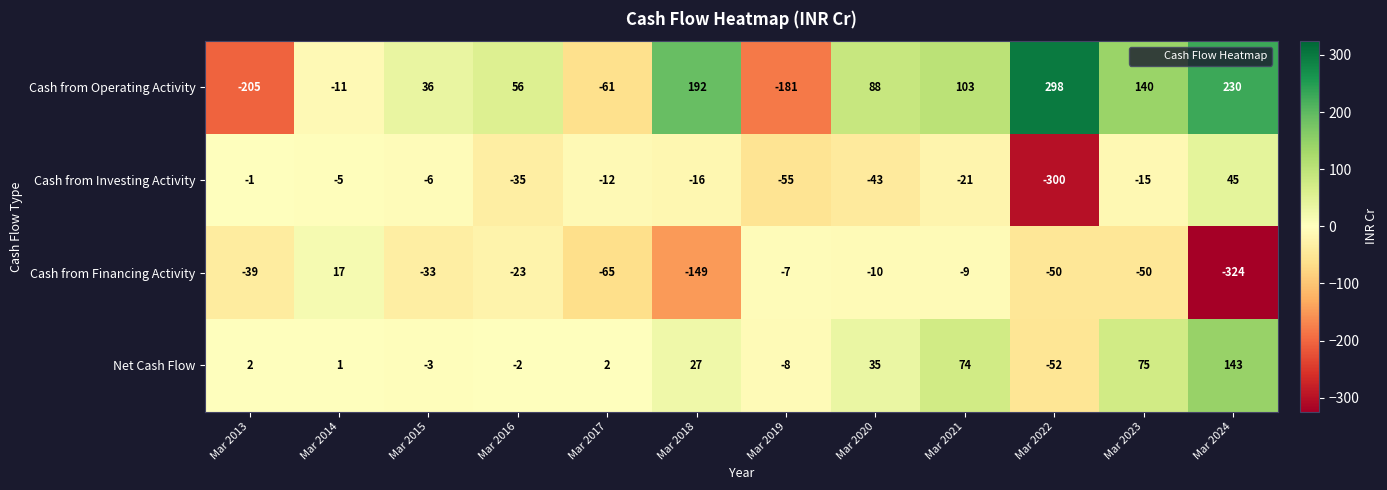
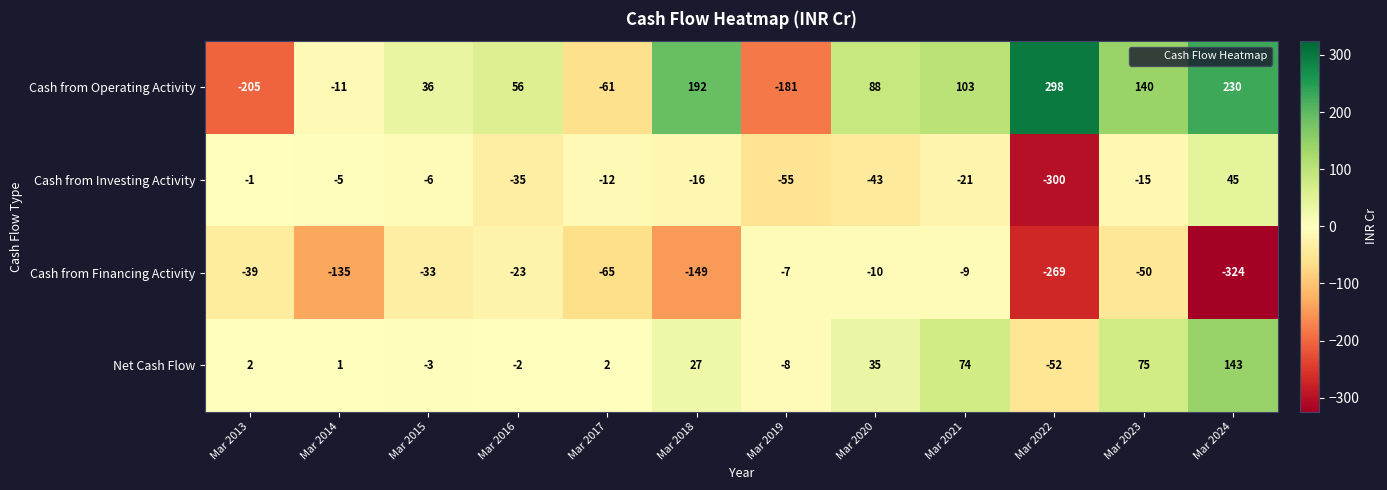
Cash from Financing Activity, Mar 2014: 17 -> -135
Cash from Financing Activity, Mar 2022: -50 -> -269
